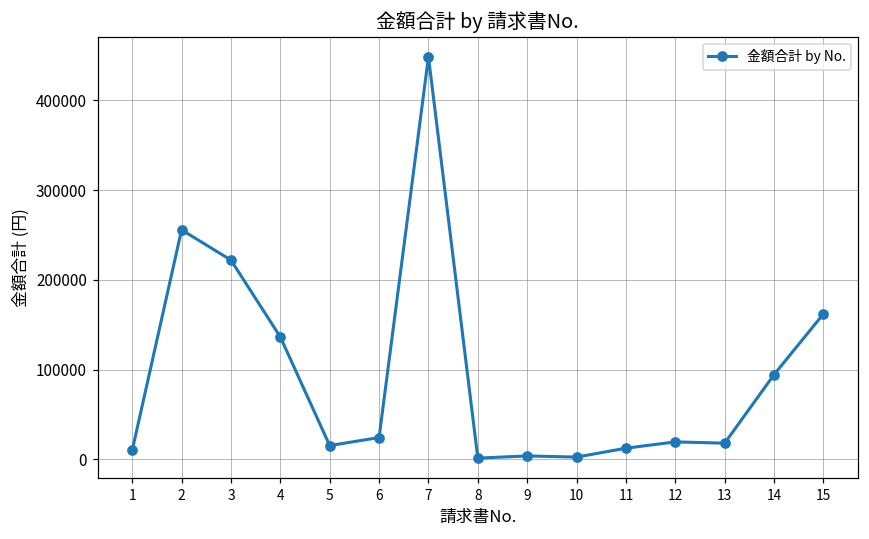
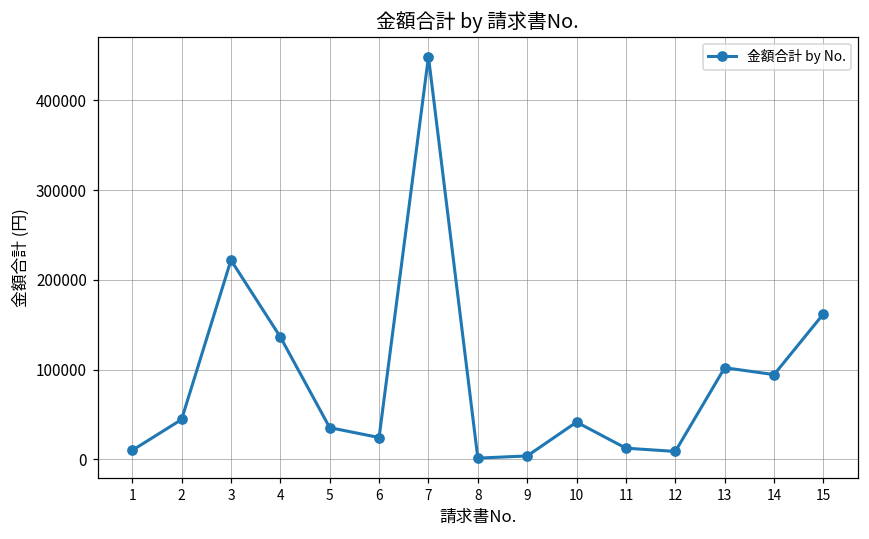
2: 260000 -> 40000
5: 20000 -> 40000
10: 0 -> 40000
12: 20000 -> 10000
13: 20000 -> 100000
